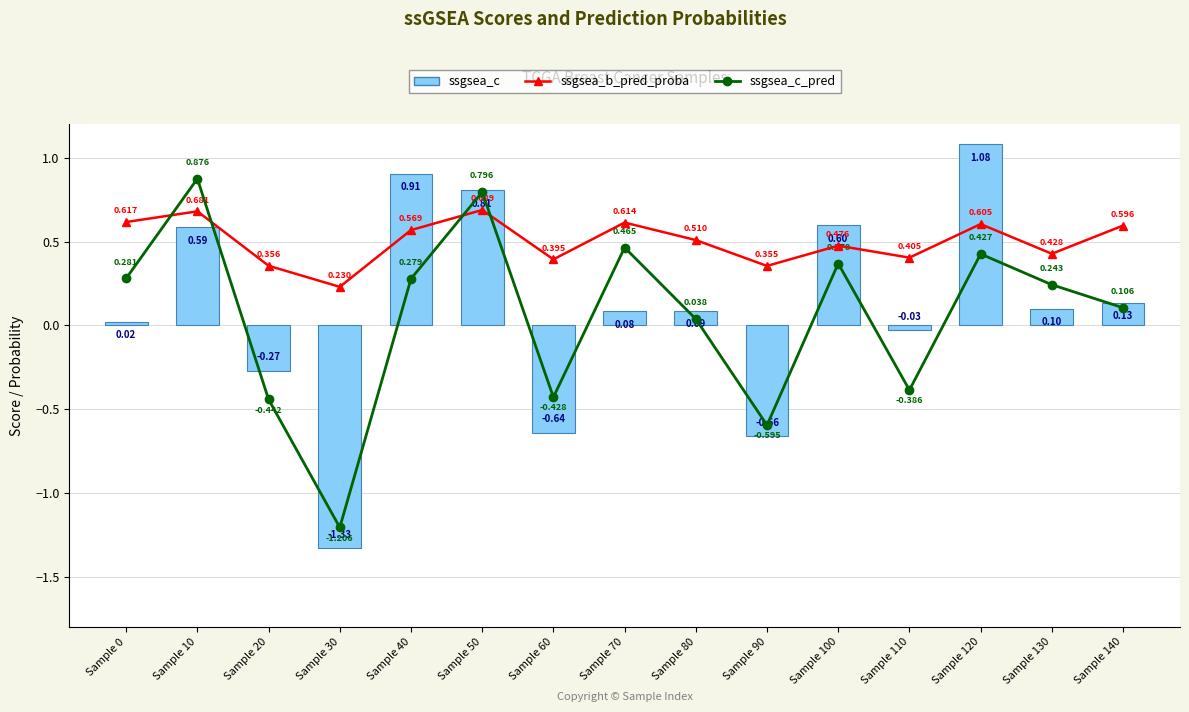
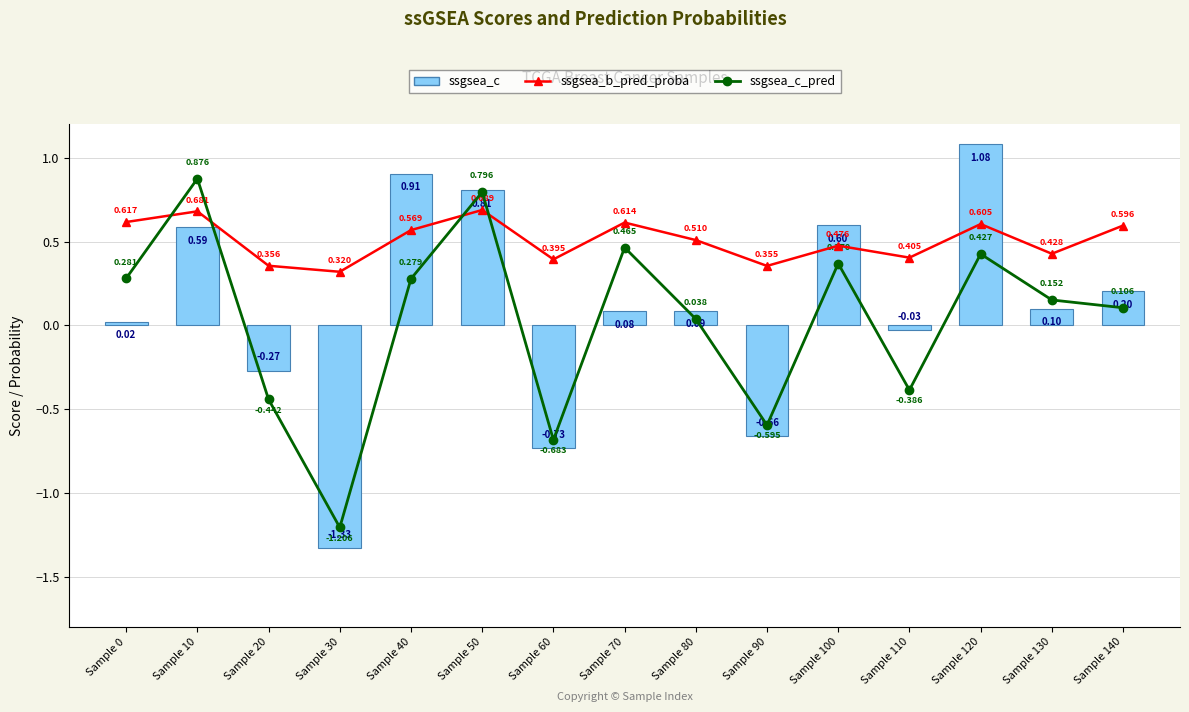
ssgsea_b_pred_proba, Sample 30: 0.230 -> 0.320
ssgsea_c, Sample 60: -0.64 -> -0.73
ssgsea_c_pred, Sample 60: -0.428 -> -0.683
ssgsea_c_pred, Sample 130: 0.243 -> 0.152
ssgsea_c, Sample 140: 0.13 -> 0.20
